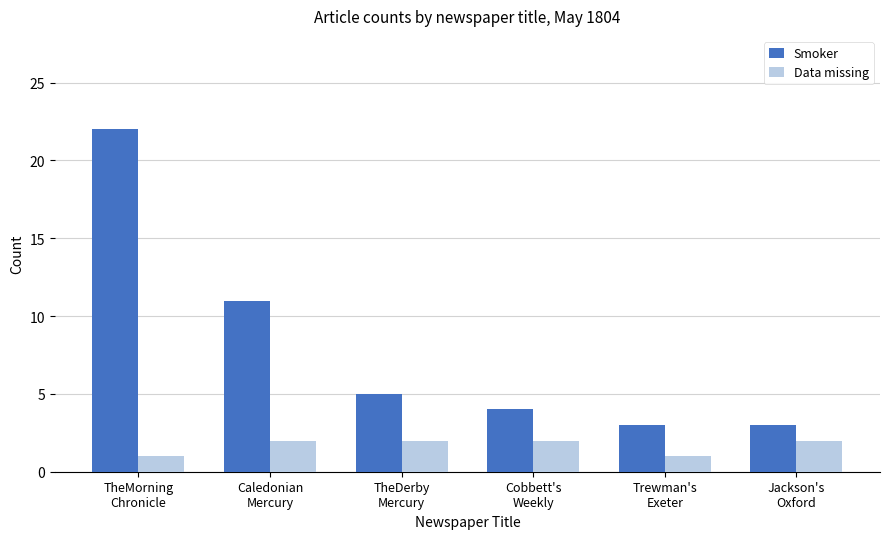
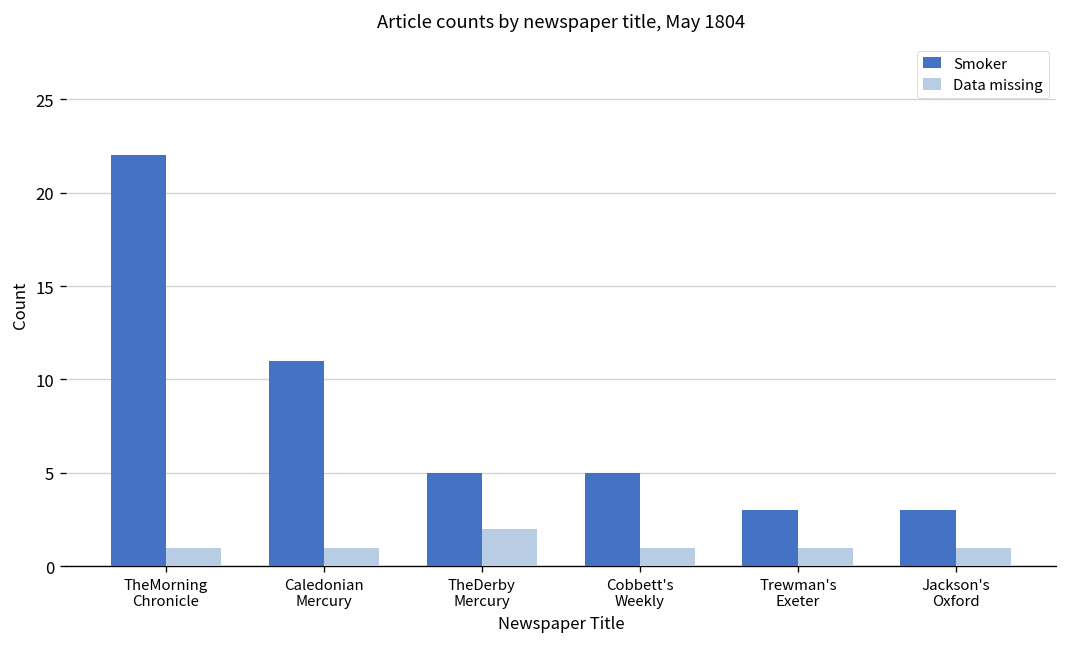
Data missing, Caledonian Mercury: 2 -> 1
Smoker, Cobbett's Weekly: 4 -> 5
Data missing, Cobbett's Weekly: 2 -> 1
Data missing, Jackson's Oxford: 2 -> 1
